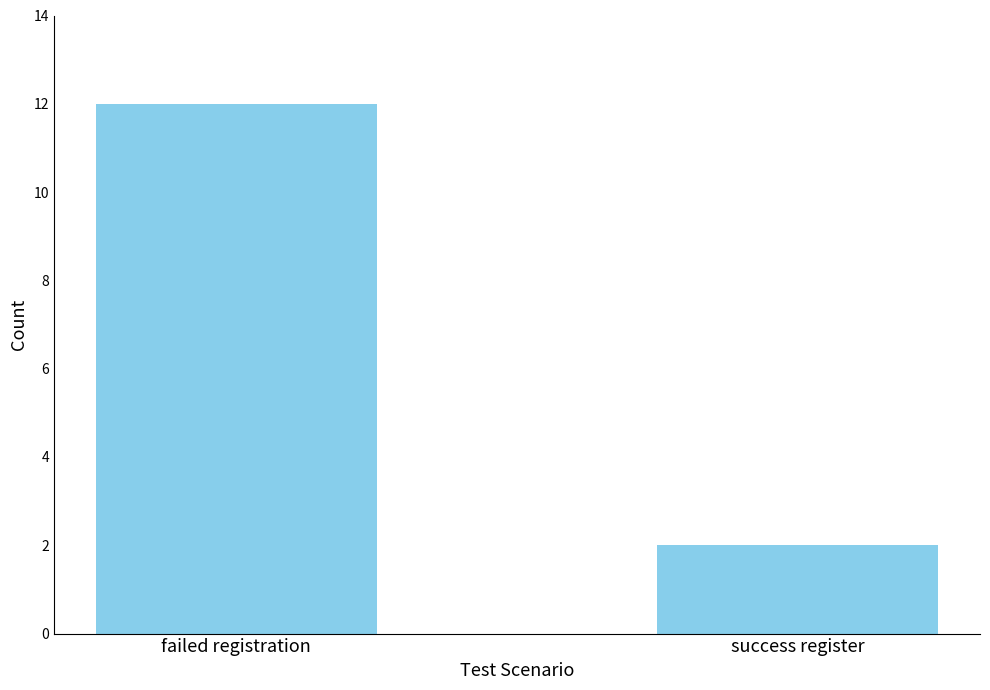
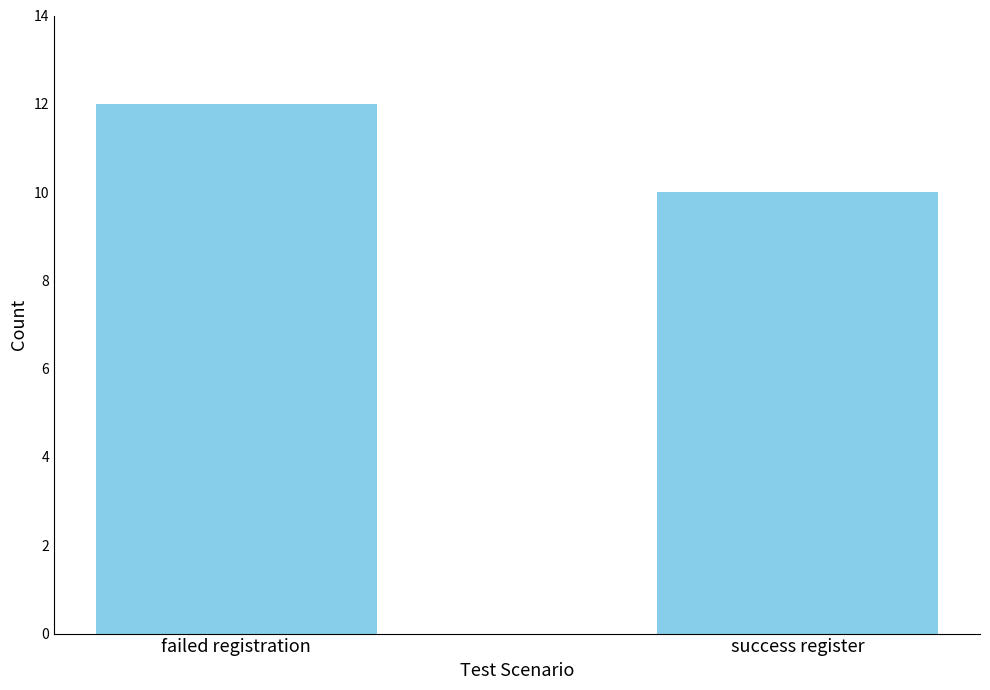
success register: 2 -> 10
